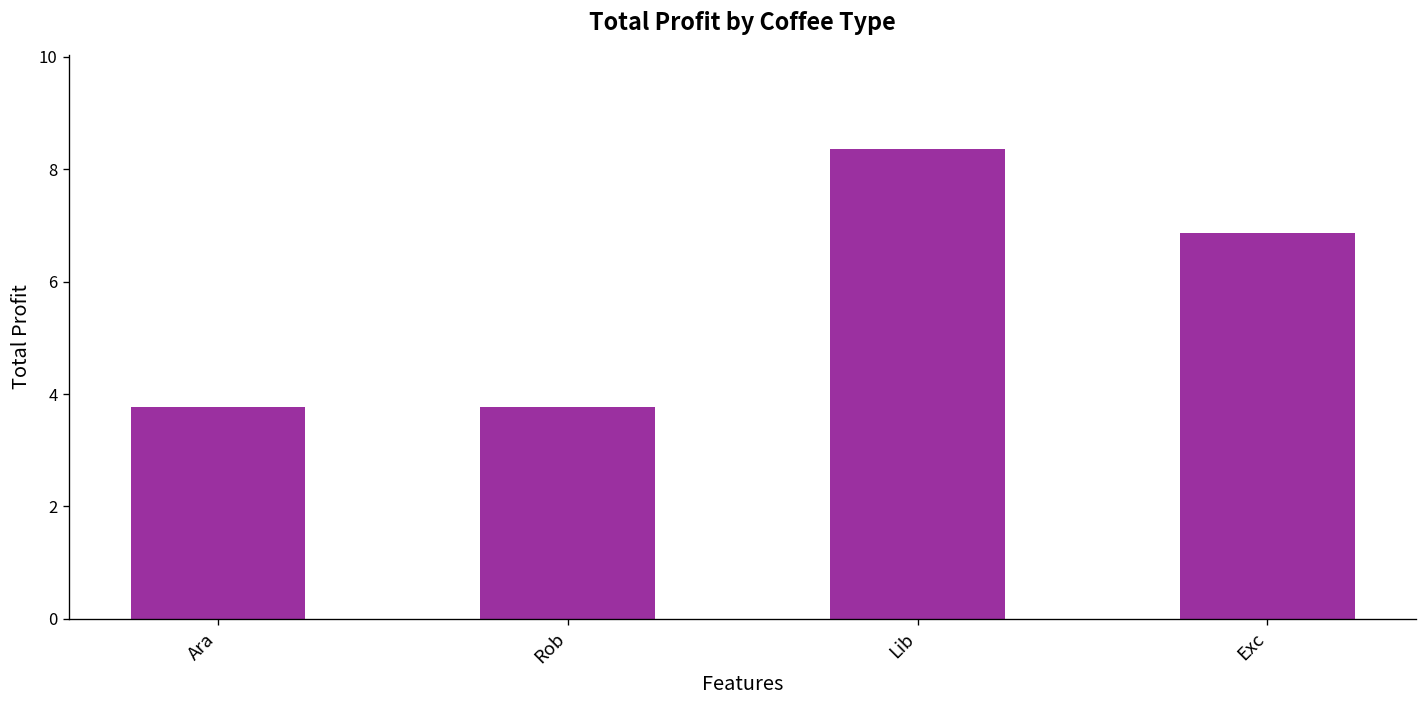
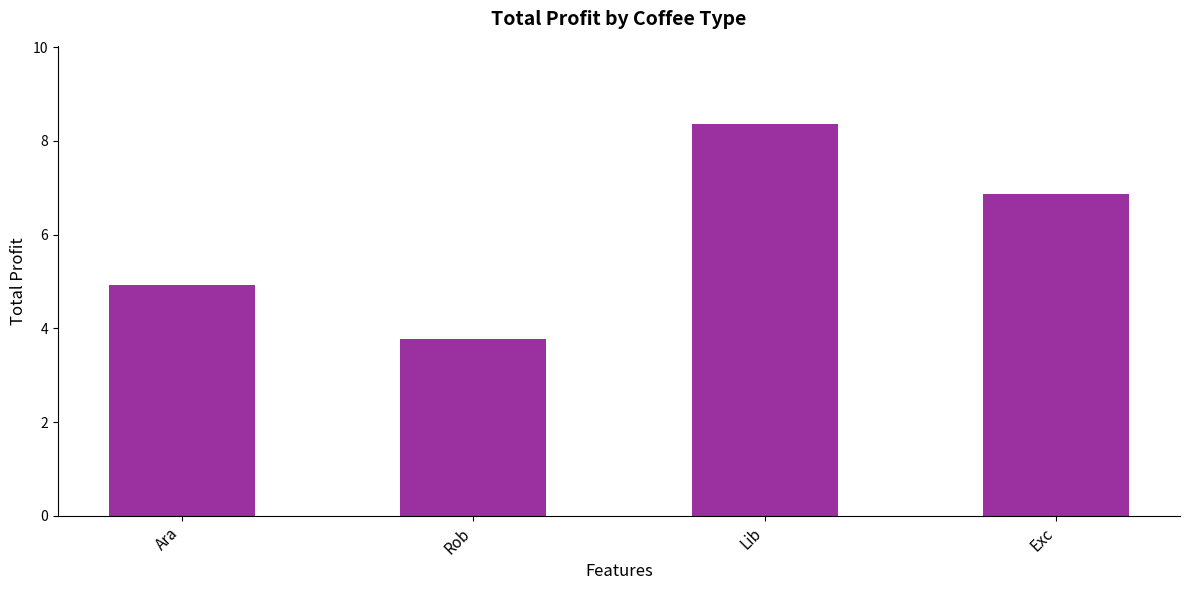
Ara: 3.8 -> 4.9
